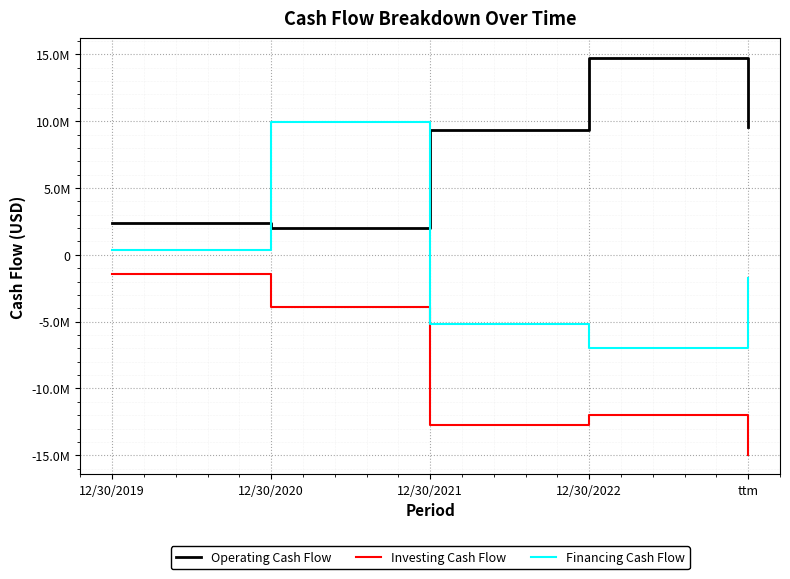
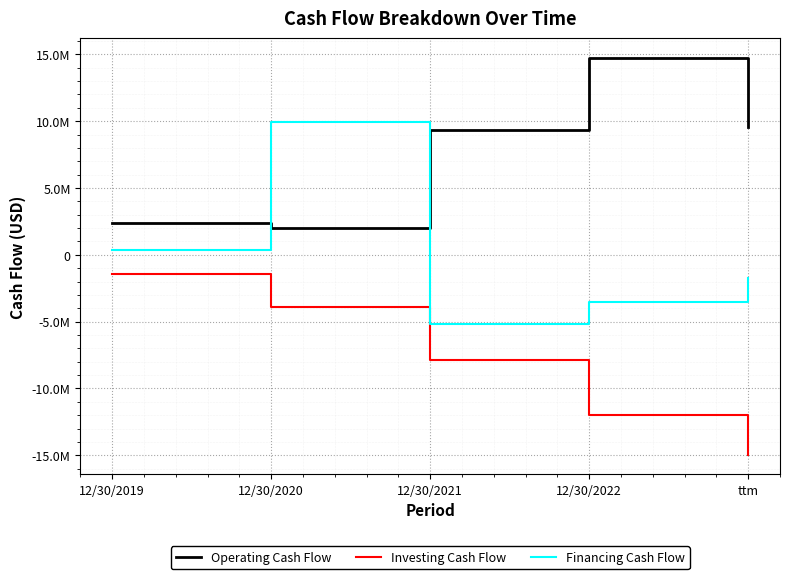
Investing Cash Flow, 12/30/2021: -12700000 -> -7900000
Financing Cash Flow, 12/30/2022: -7000000 -> -3500000
